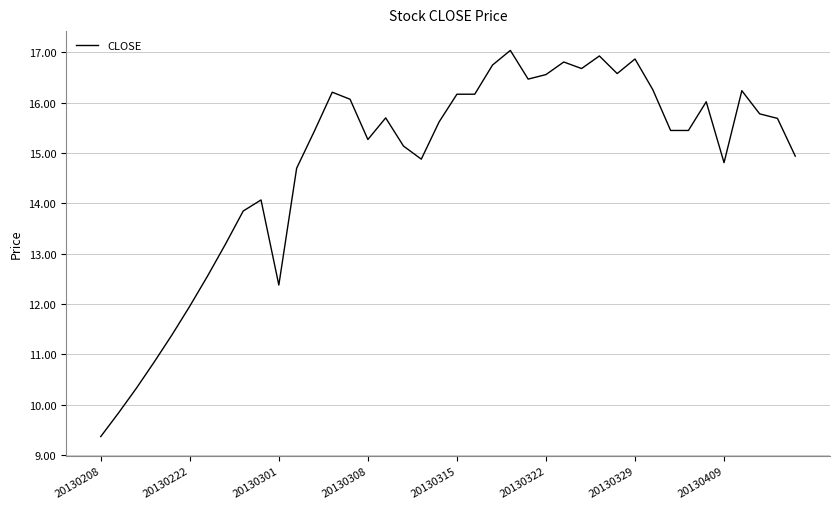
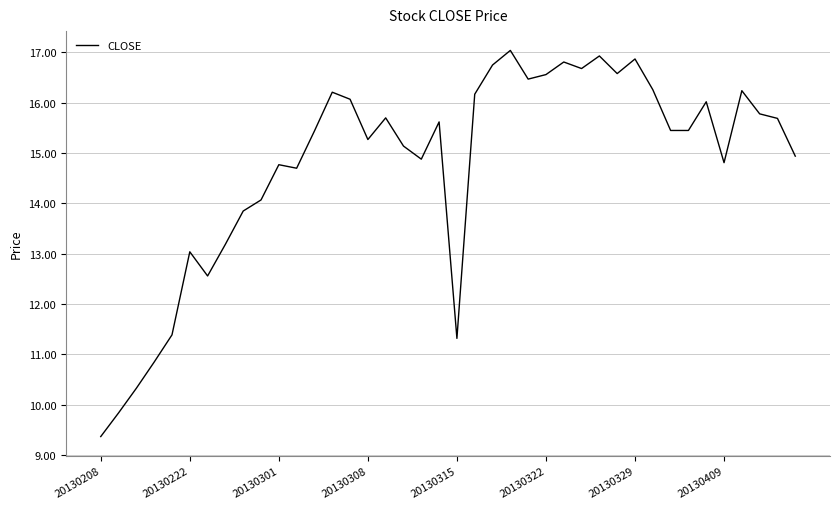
20130222: 12.0 -> 13.0
20130301: 12.4 -> 14.8
20130315: 16.2 -> 11.3
